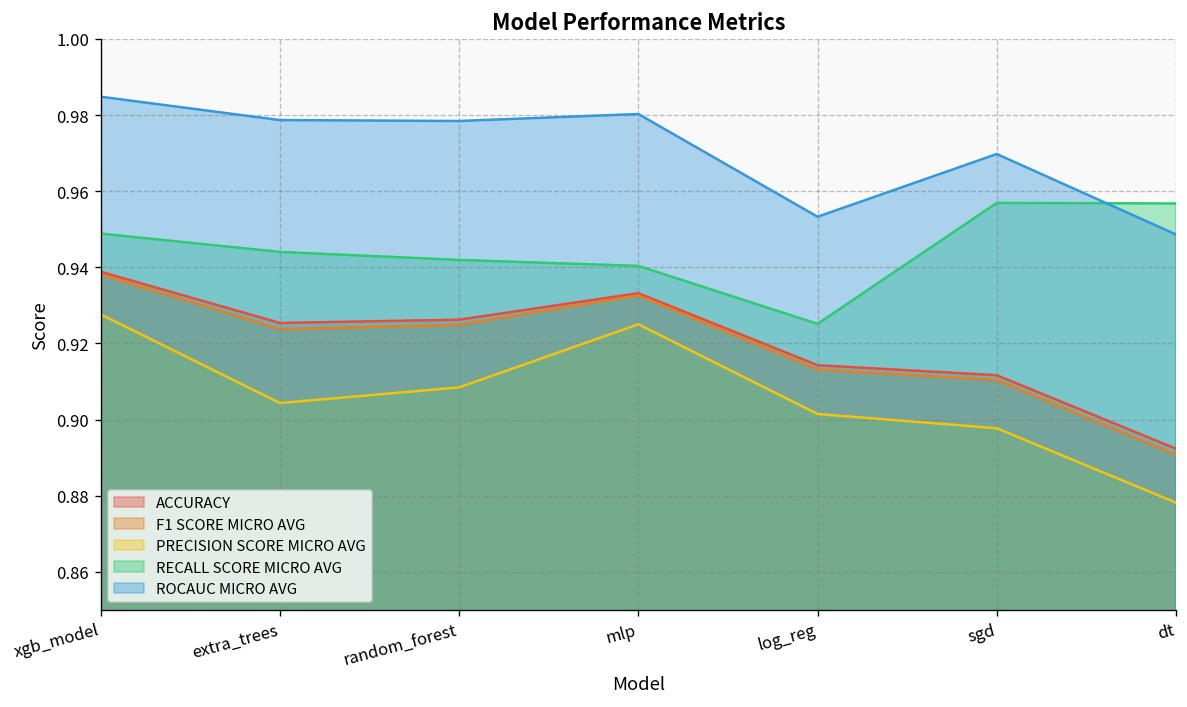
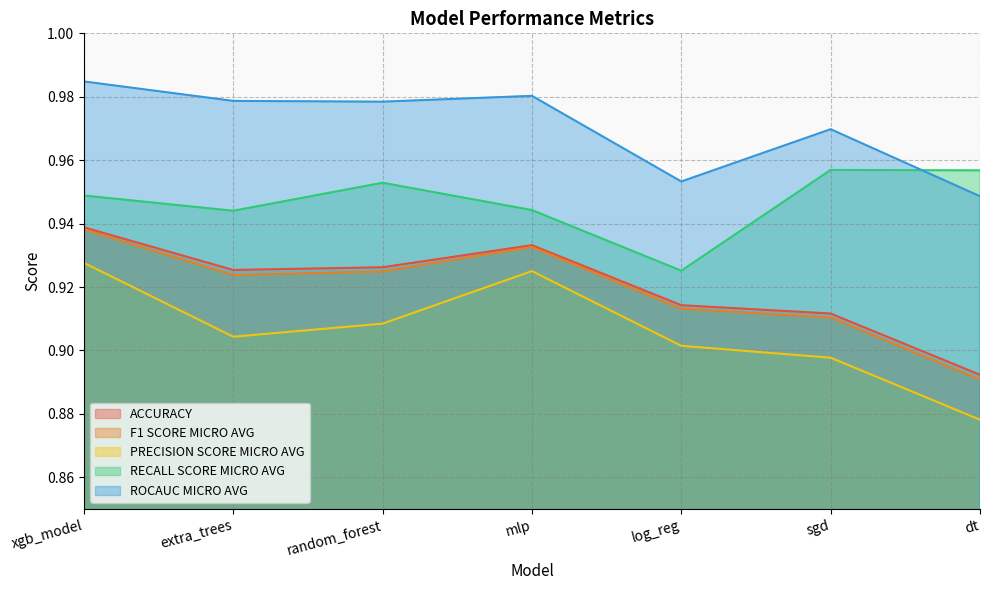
RECALL SCORE MICRO AVG, random_forest: 0.942 -> 0.953
RECALL SCORE MICRO AVG, mlp: 0.940 -> 0.944
